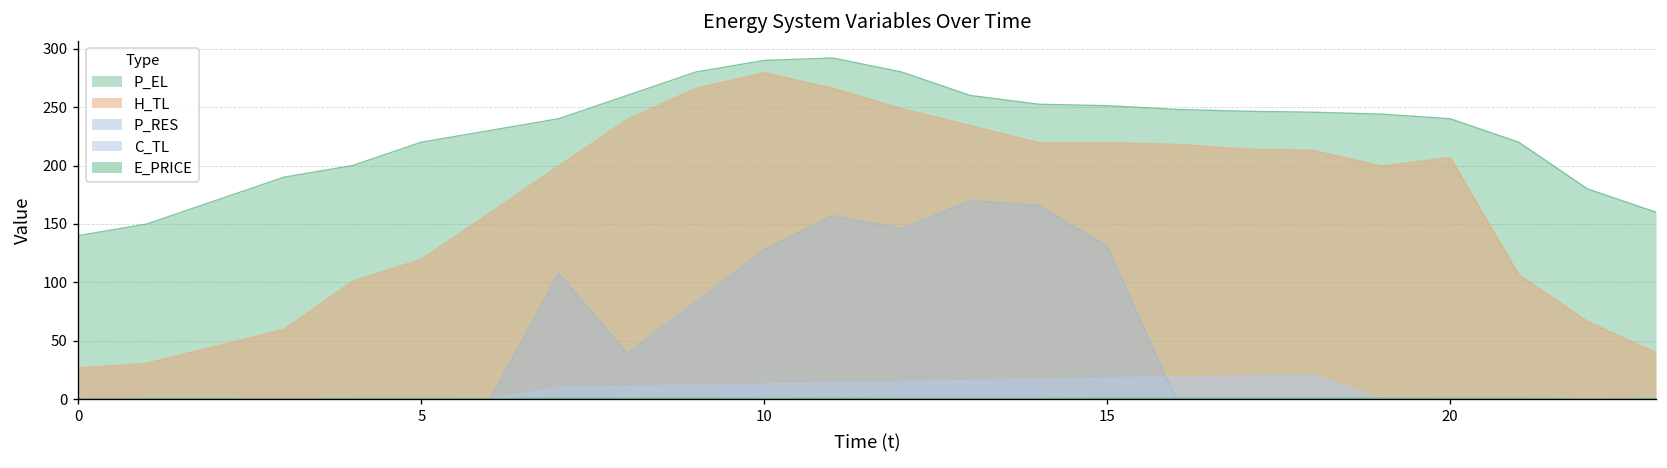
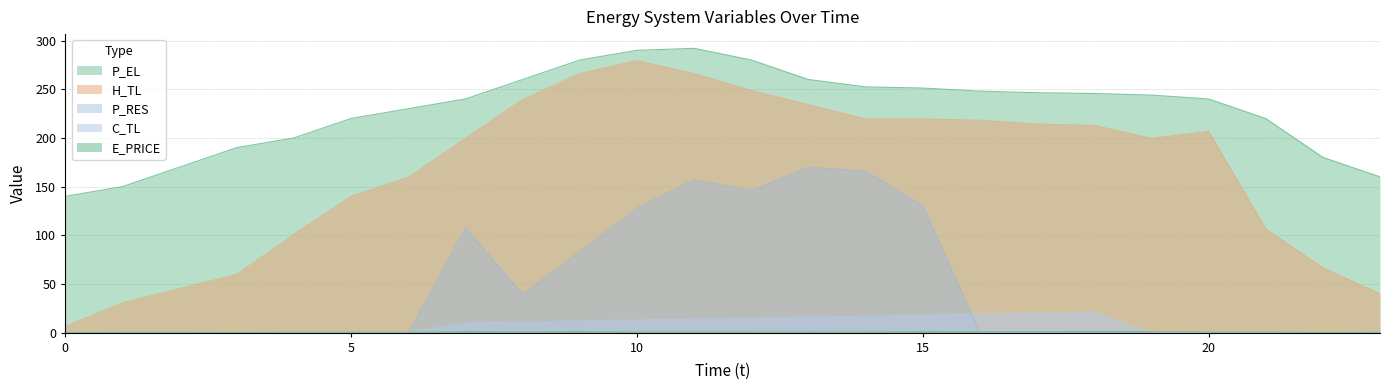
H_TL, 0: 30 -> 10
H_TL, 5: 120 -> 140
